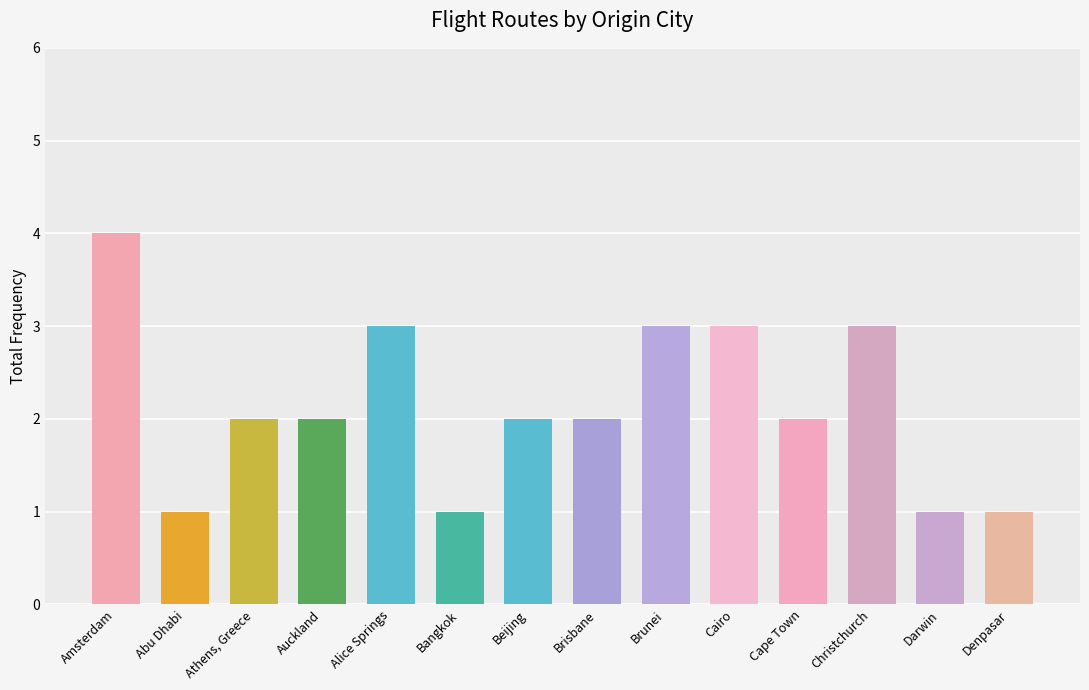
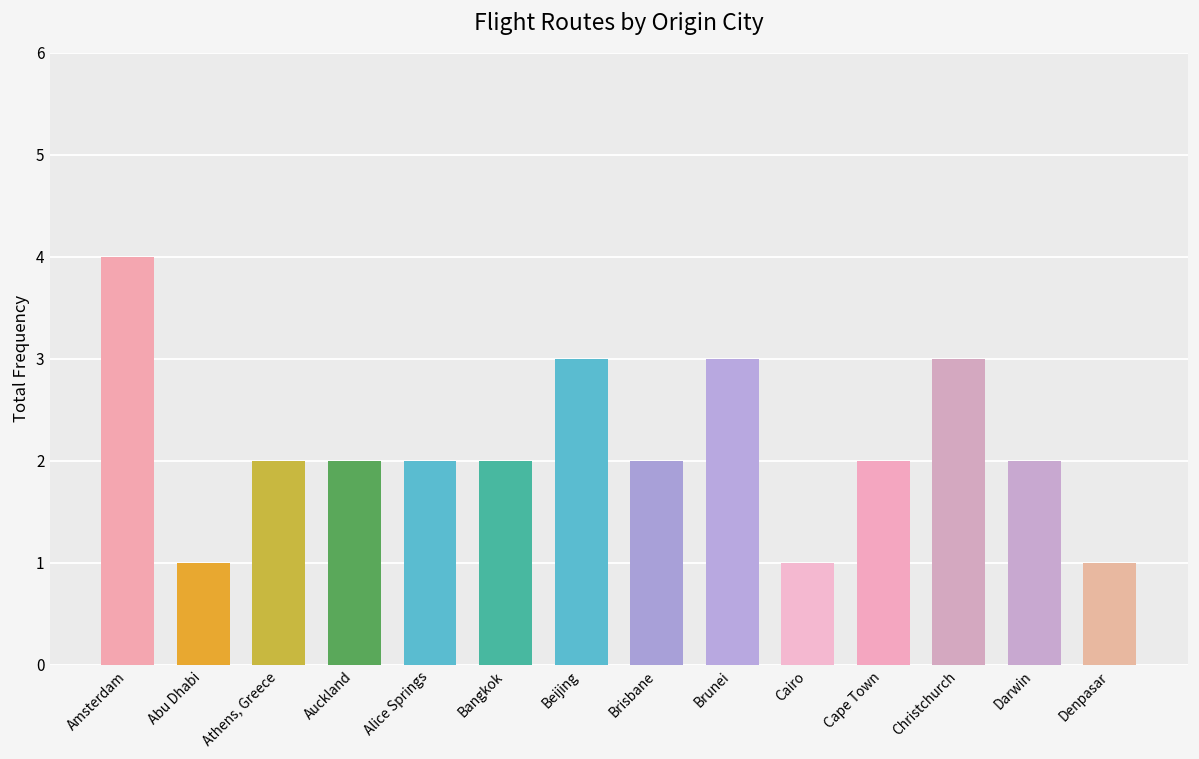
Alice Springs: 3 -> 2
Bangkok: 1 -> 2
Beijing: 2 -> 3
Cairo: 3 -> 1
Darwin: 1 -> 2
